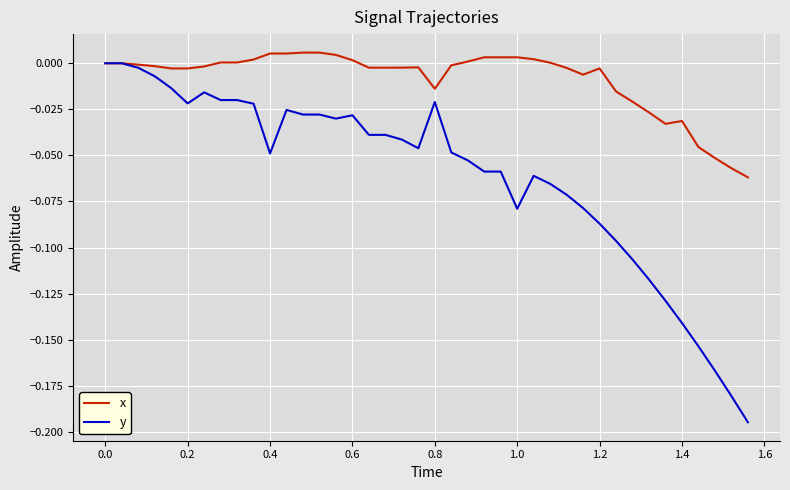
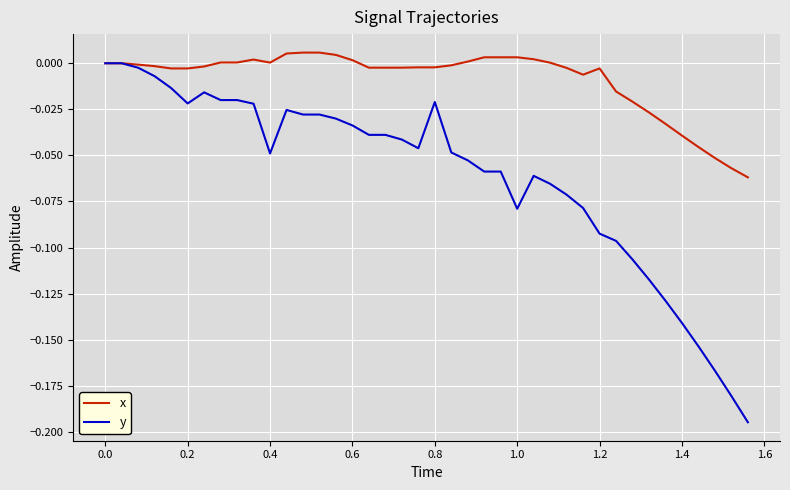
x, 0.4: 0.005 -> 0.000
y, 0.6: -0.028 -> -0.034
x, 0.8: -0.014 -> -0.002
y, 1.2: -0.087 -> -0.092
x, 1.4: -0.031 -> -0.039
